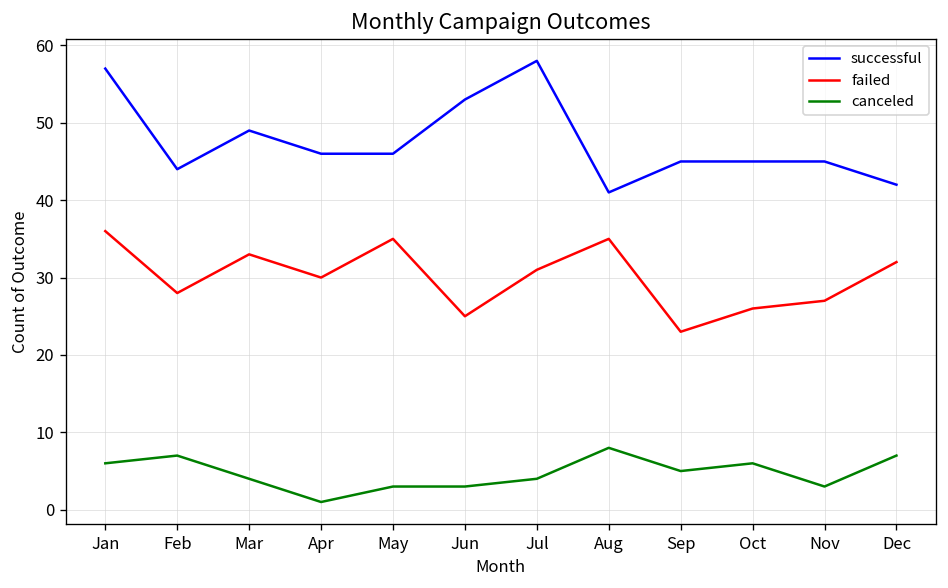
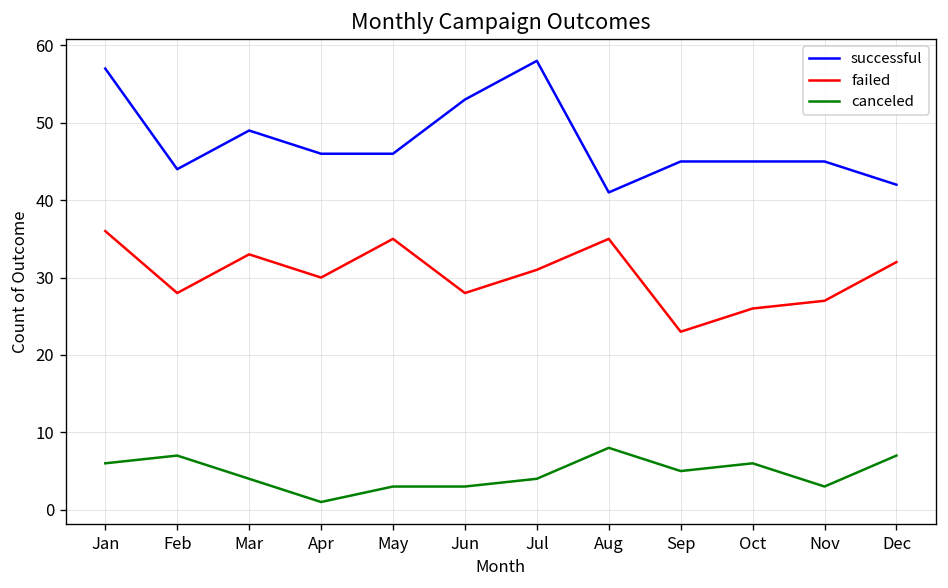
failed, Jun: 25 -> 28
